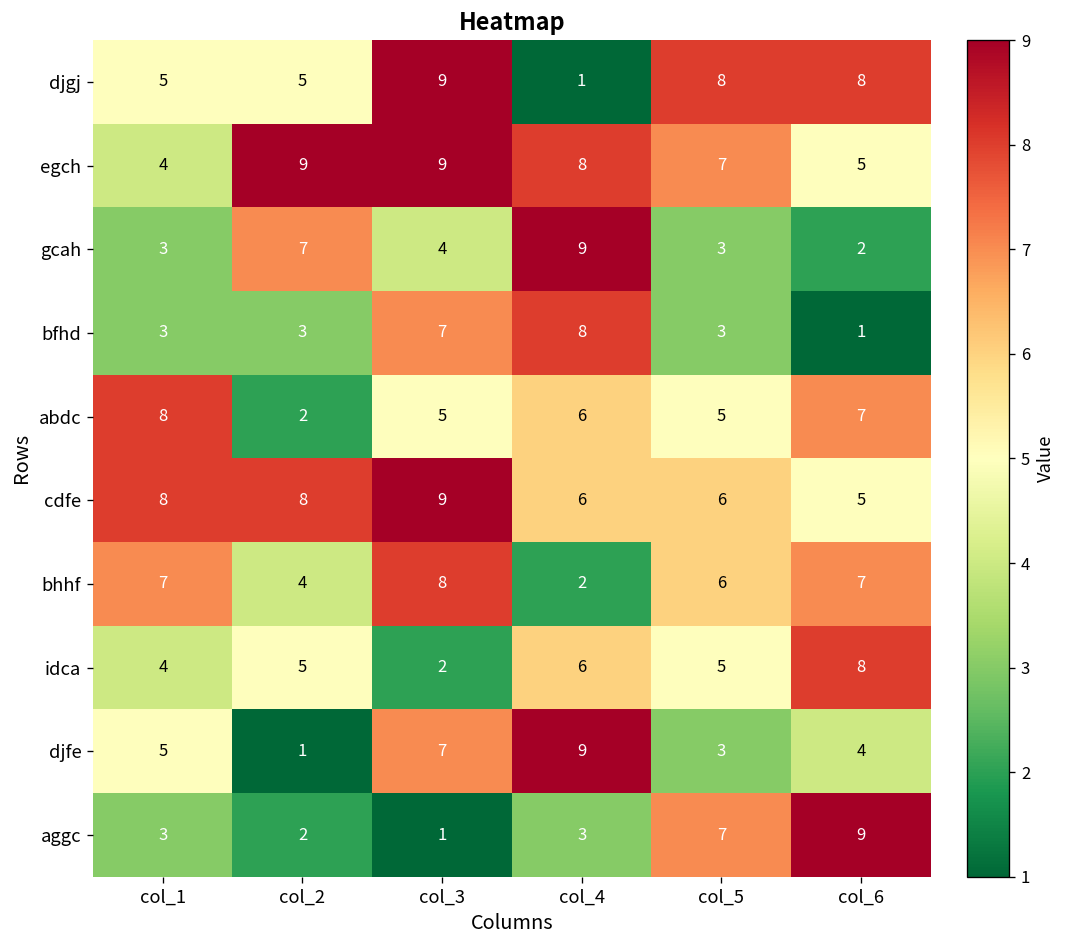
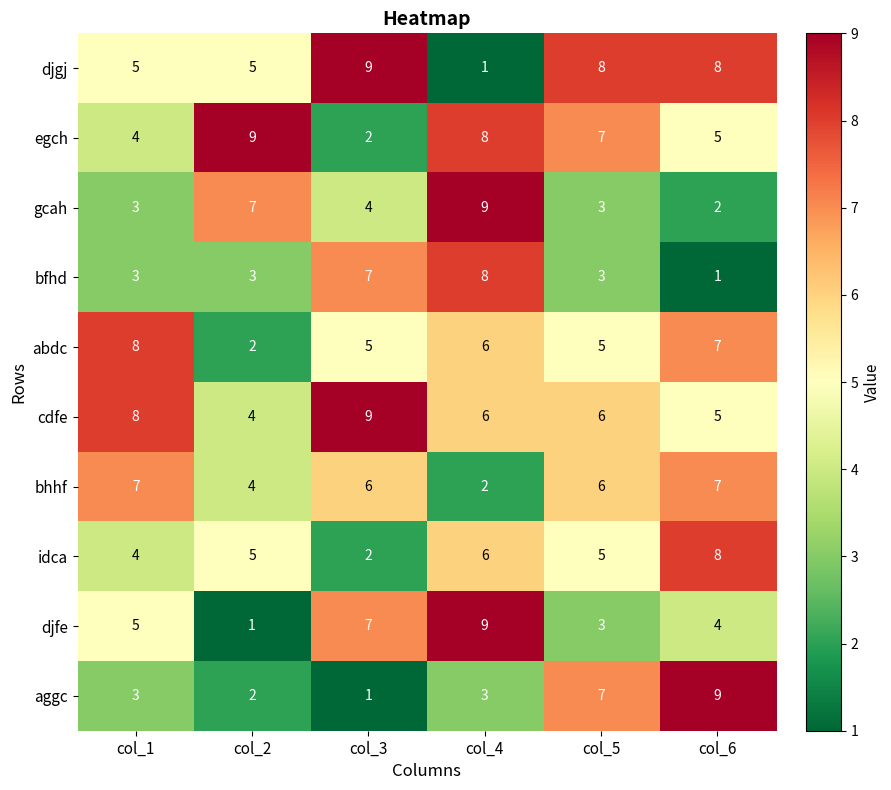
egch, col_3: 9 -> 2
cdfe, col_2: 8 -> 4
bhhf, col_3: 8 -> 6
